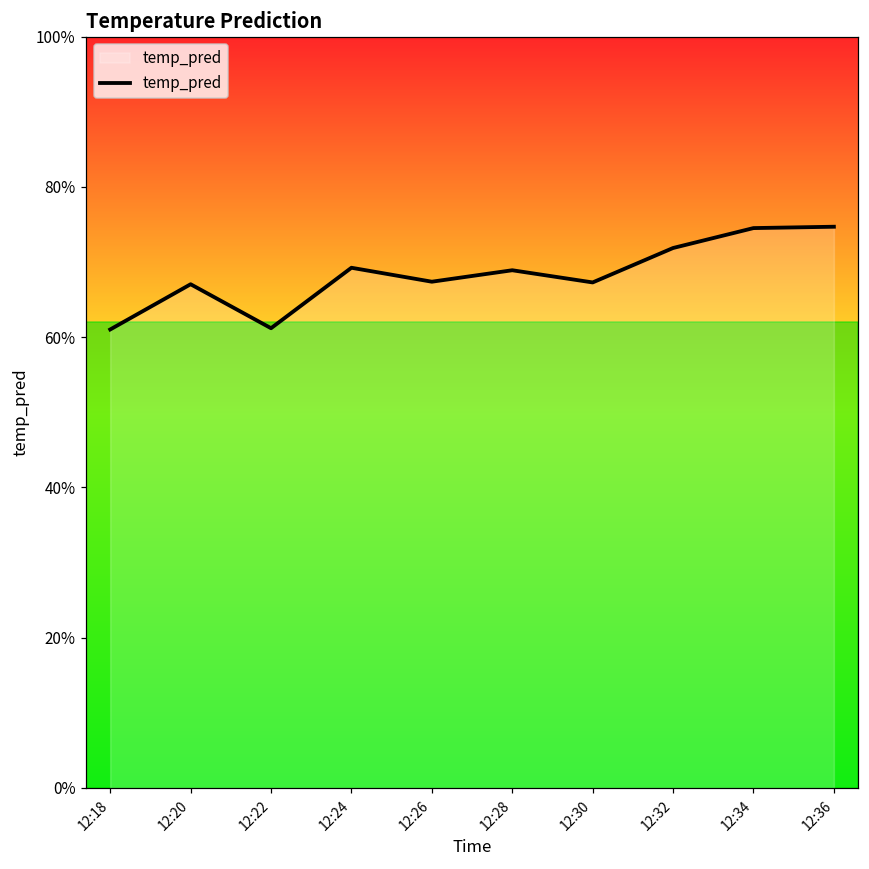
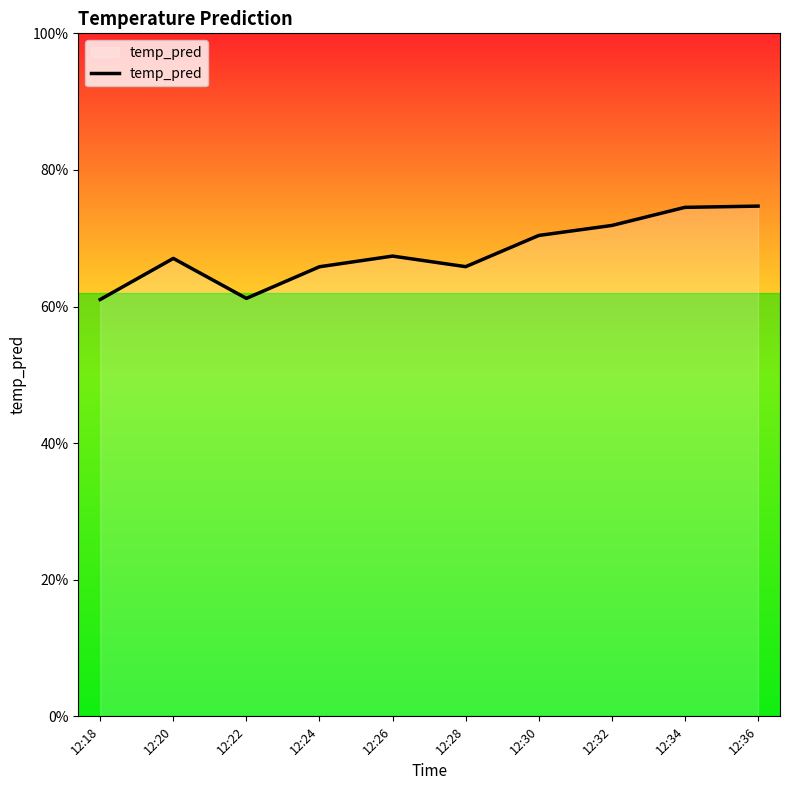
12:24: 69% -> 66%
12:28: 69% -> 66%
12:30: 67% -> 70%
